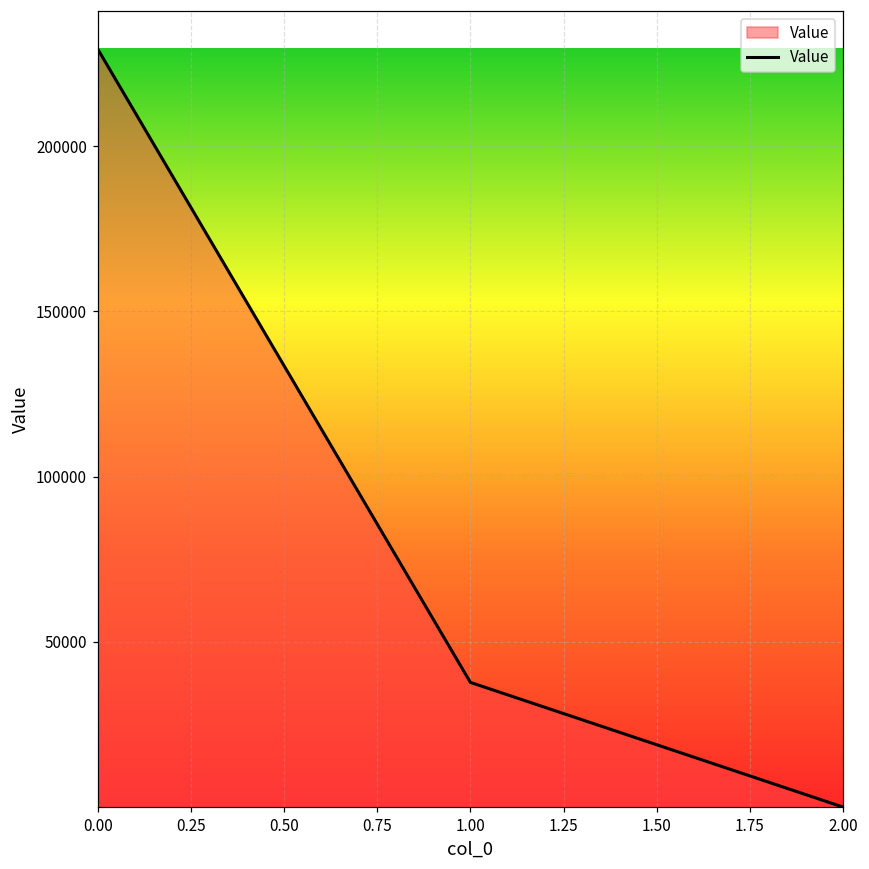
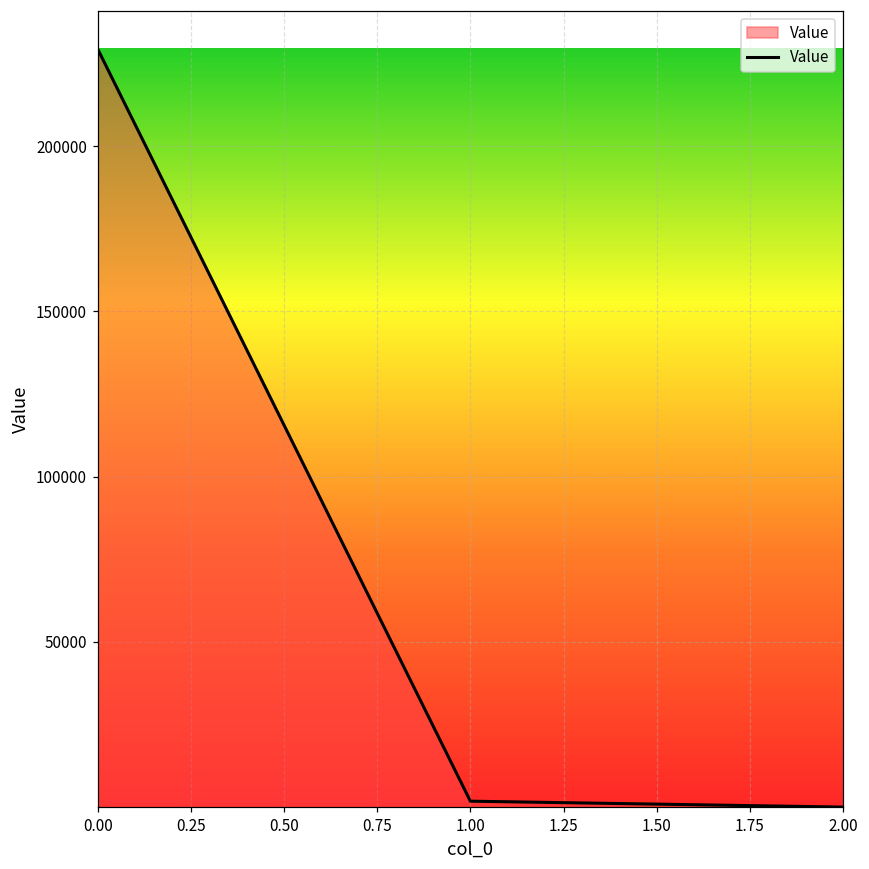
1.00: 38000 -> 2000
